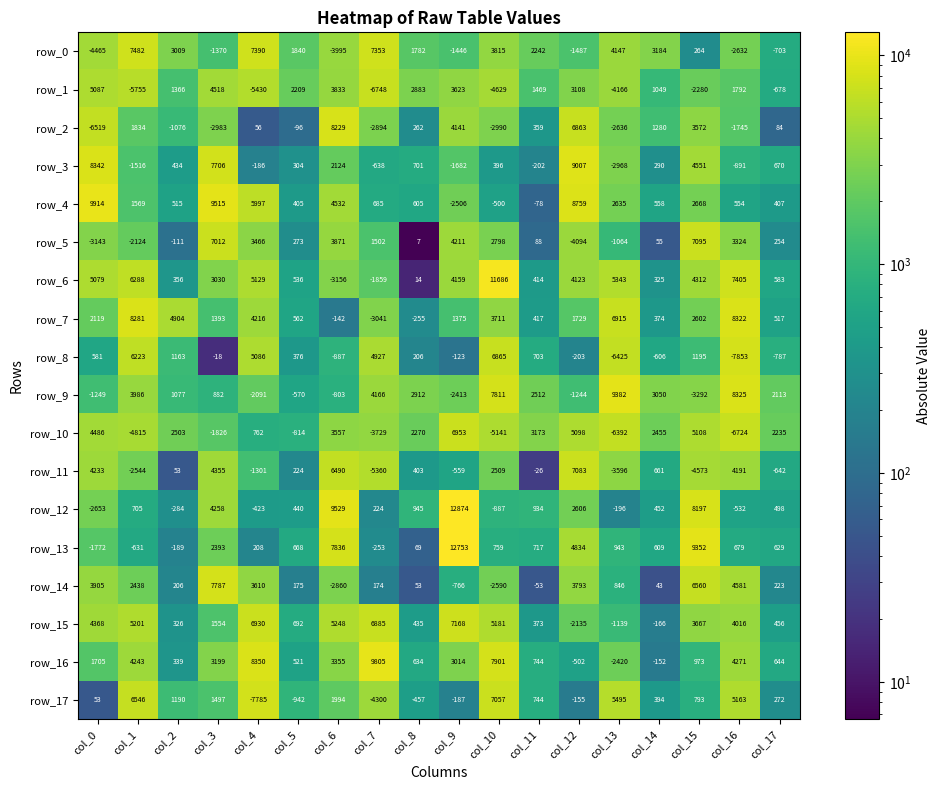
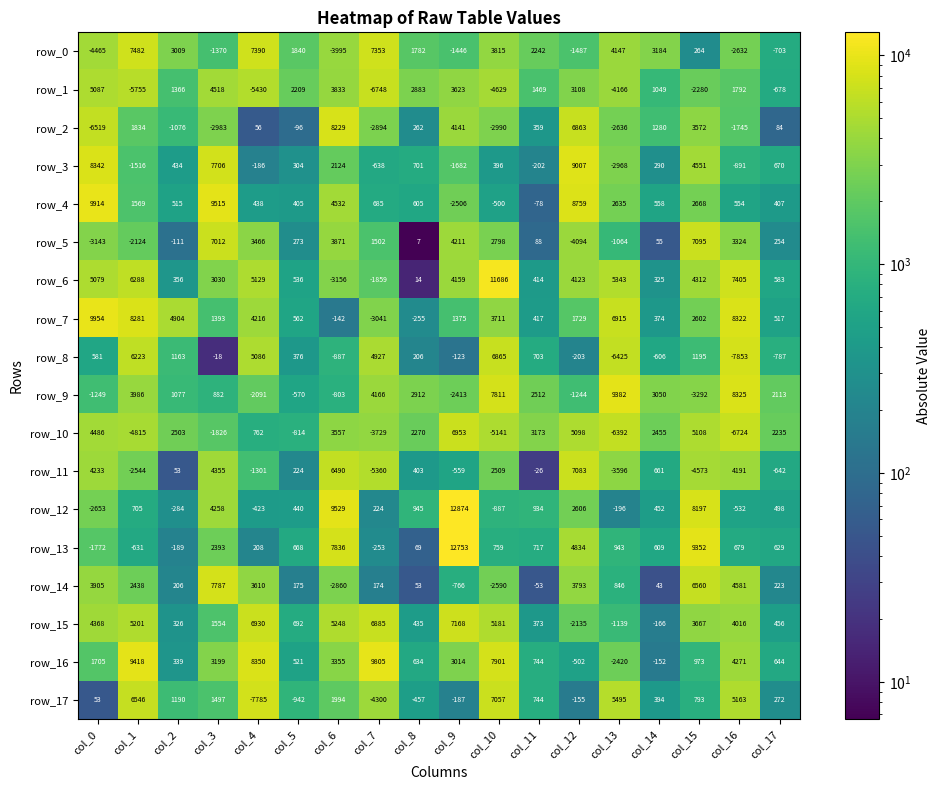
row_4, col_4: 5997 -> 438
row_7, col_0: 2119 -> 9954
row_16, col_1: 4243 -> 9418
